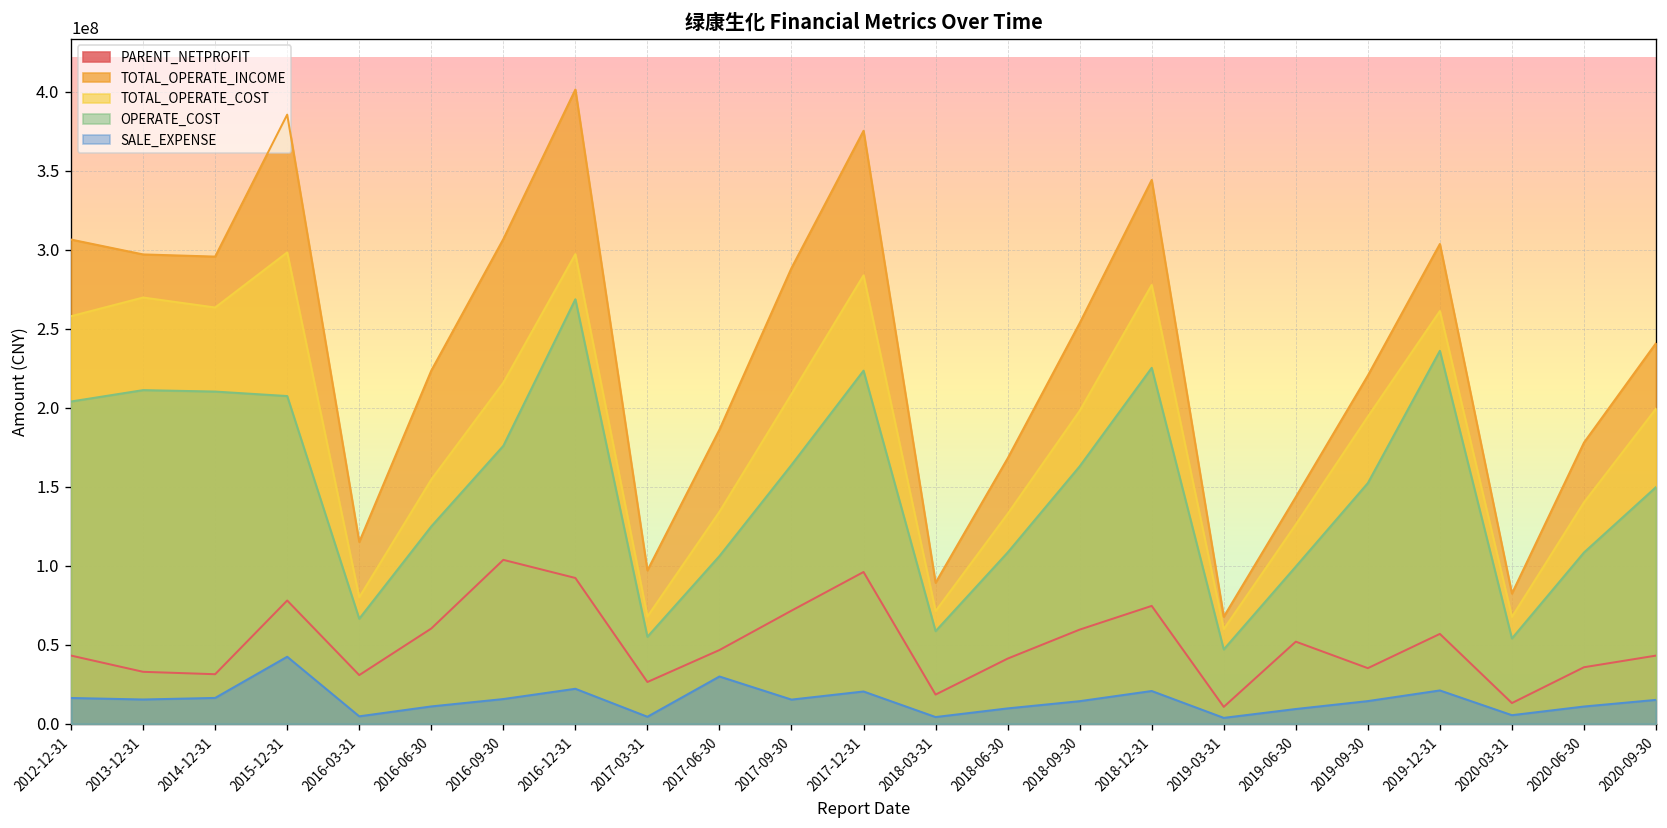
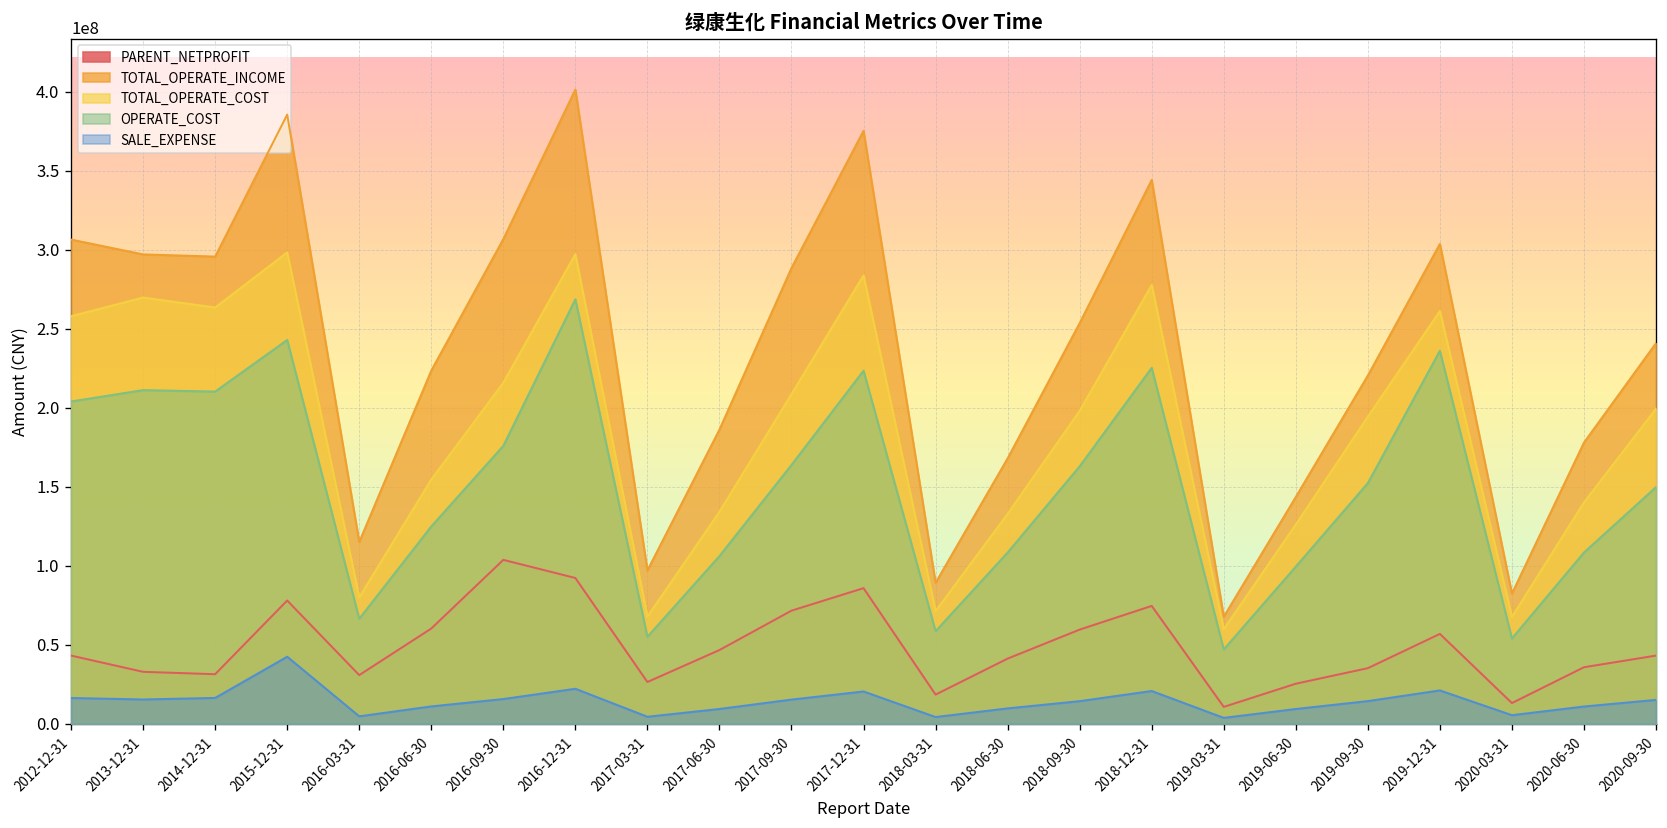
OPERATE_COST, 2015-12-31: 208000000 -> 243000000
SALE_EXPENSE, 2017-06-30: 30000000 -> 9000000
PARENT_NETPROFIT, 2017-12-31: 96000000 -> 86000000
PARENT_NETPROFIT, 2019-06-30: 52000000 -> 25000000
